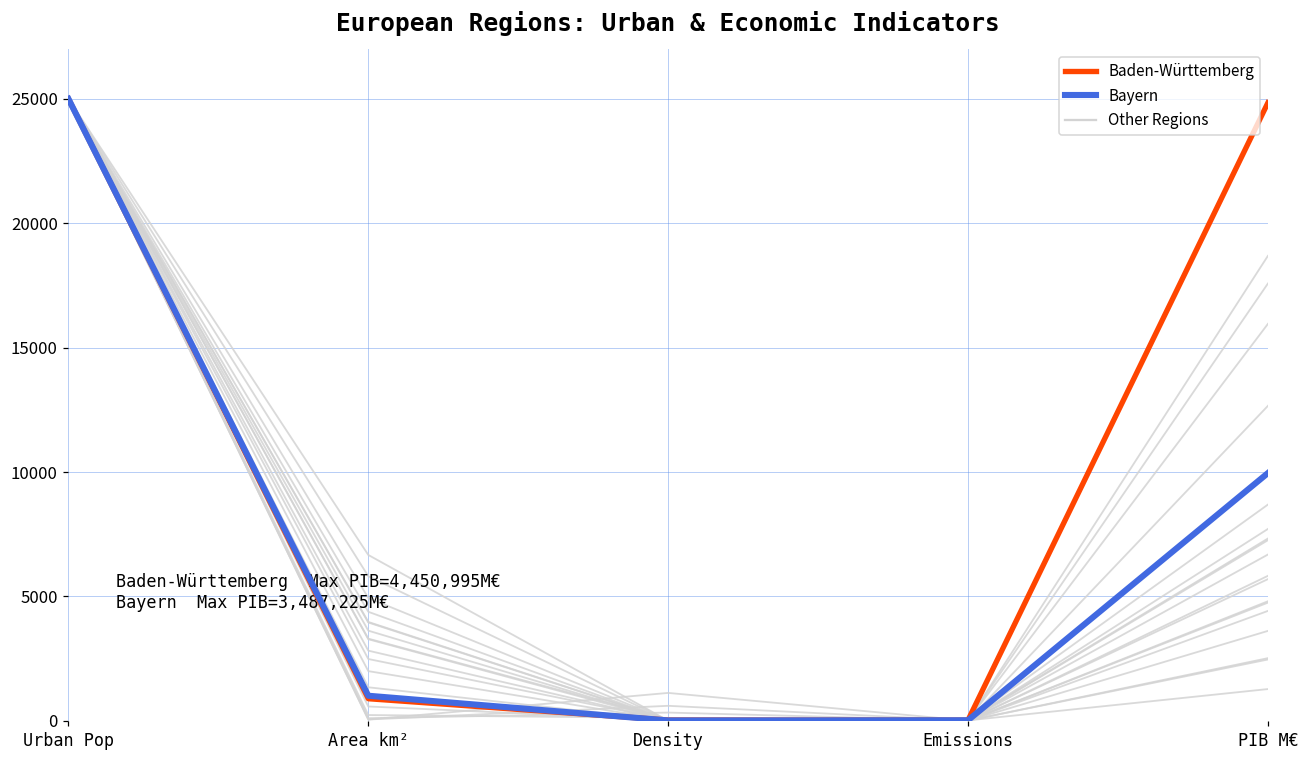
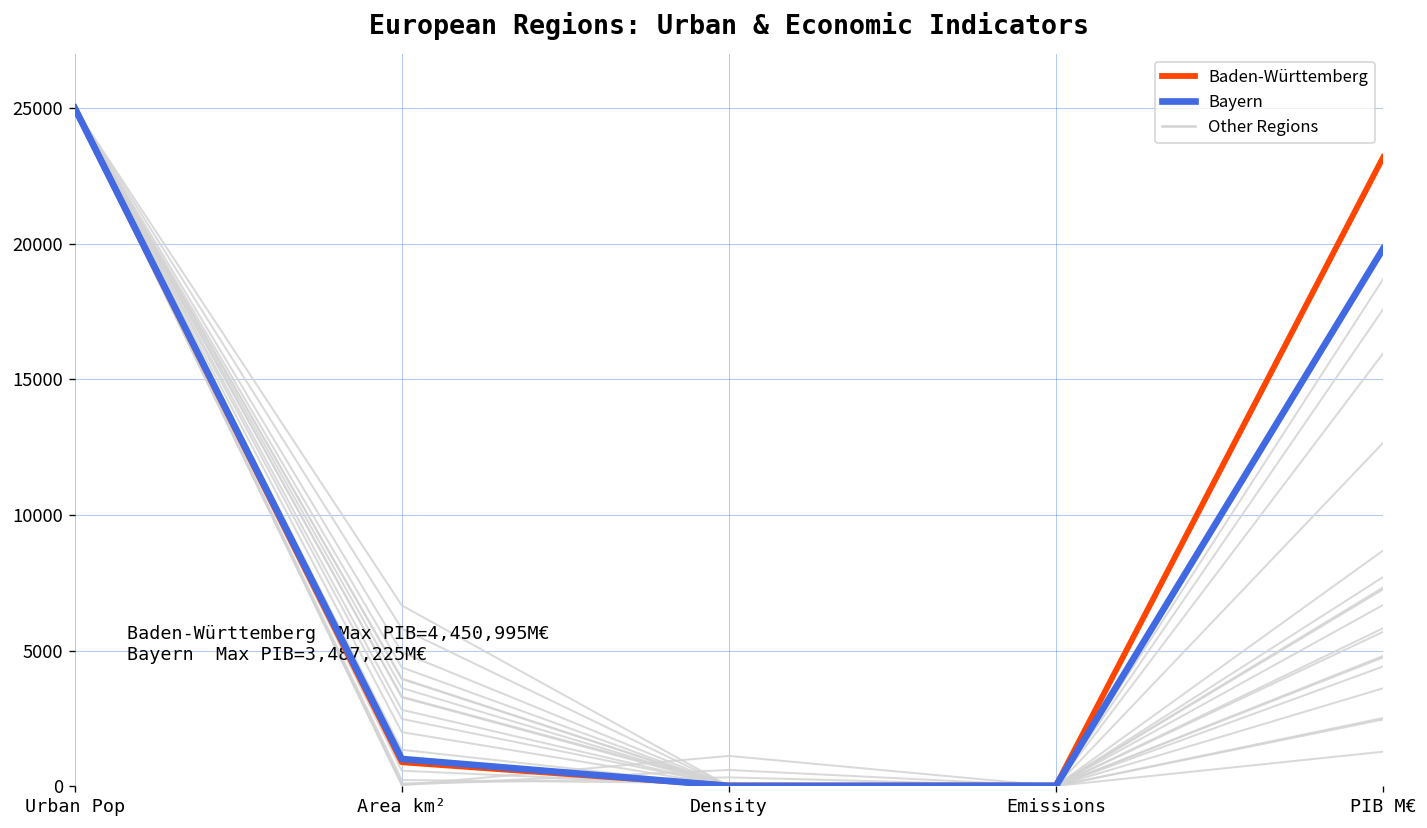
Baden-Württemberg, PIB M€: 24800 -> 23200
Bayern, PIB M€: 10000 -> 19800
